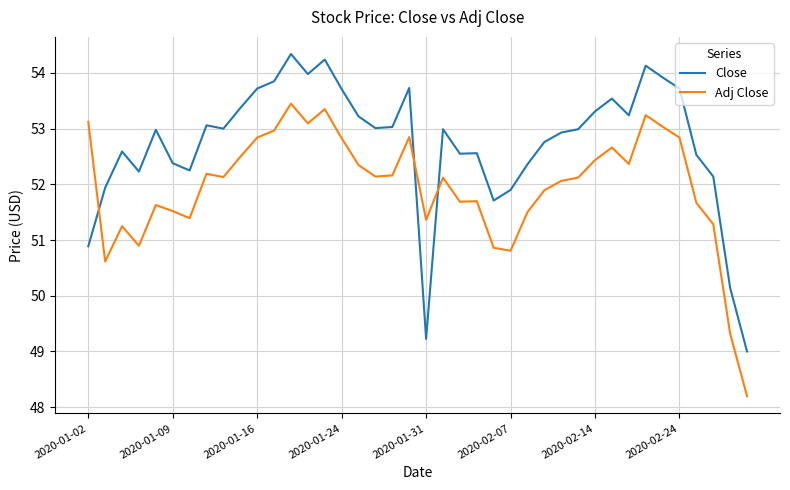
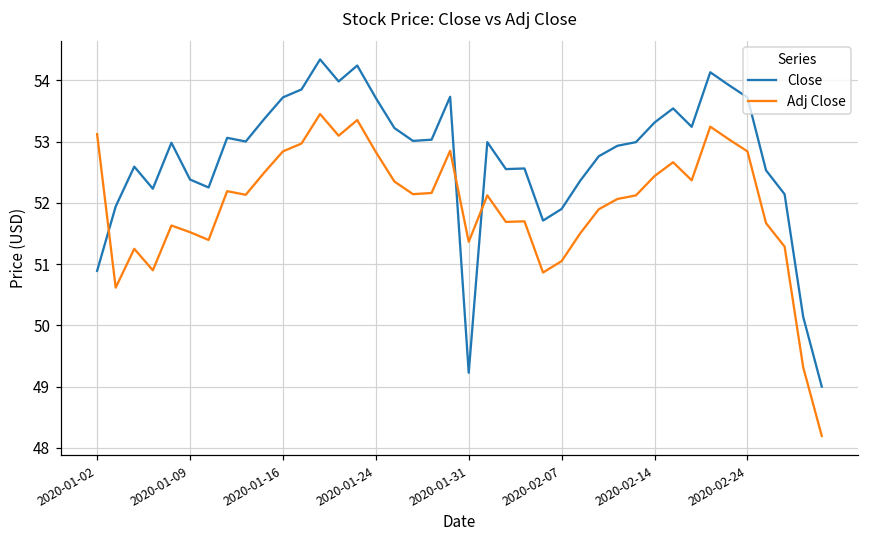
Adj Close, 2020-02-07: 50.8 -> 51.0
